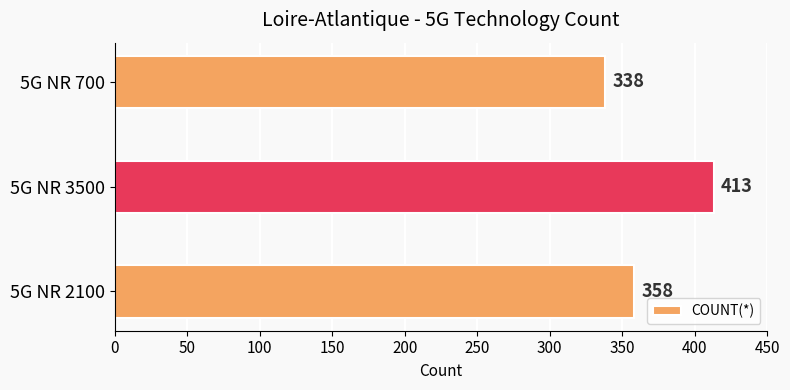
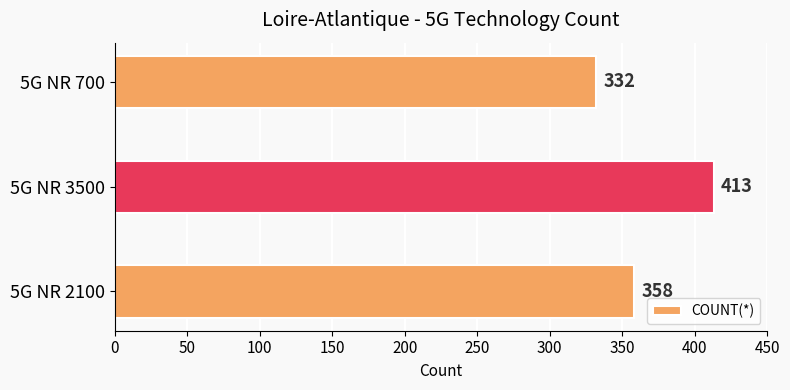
5G NR 700: 338 -> 332
